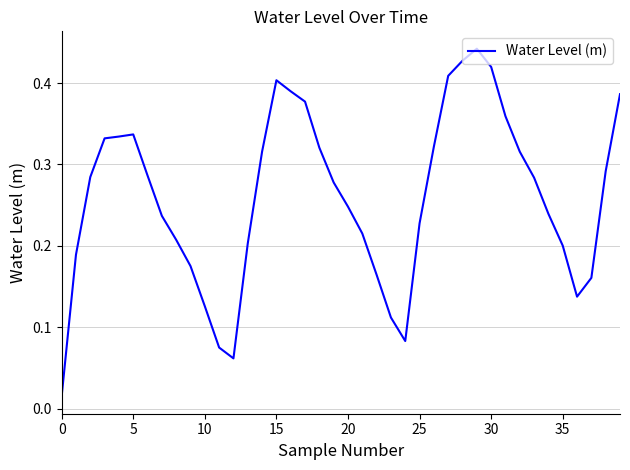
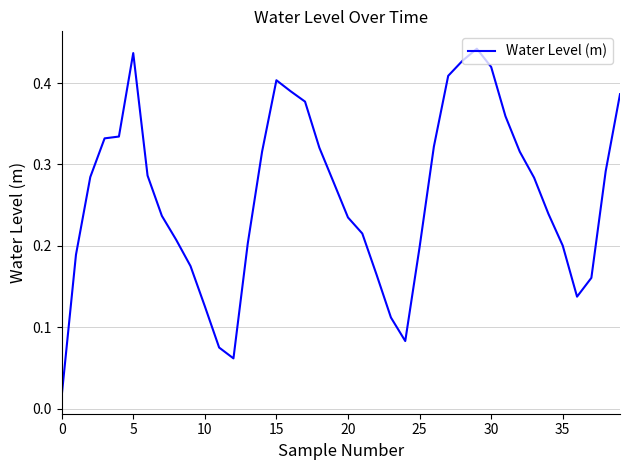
5: 0.34 -> 0.44
20: 0.25 -> 0.23
25: 0.23 -> 0.20
